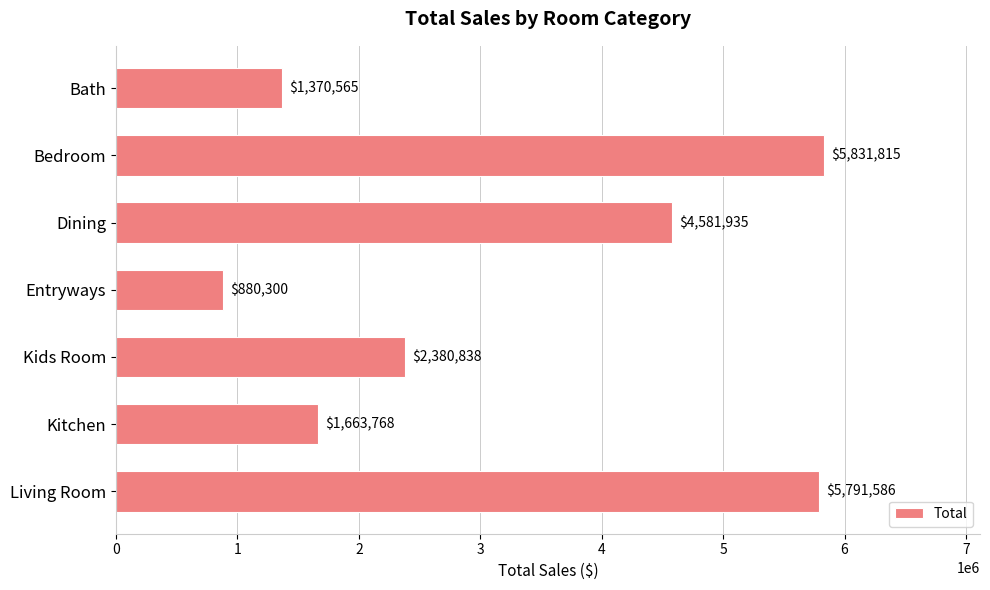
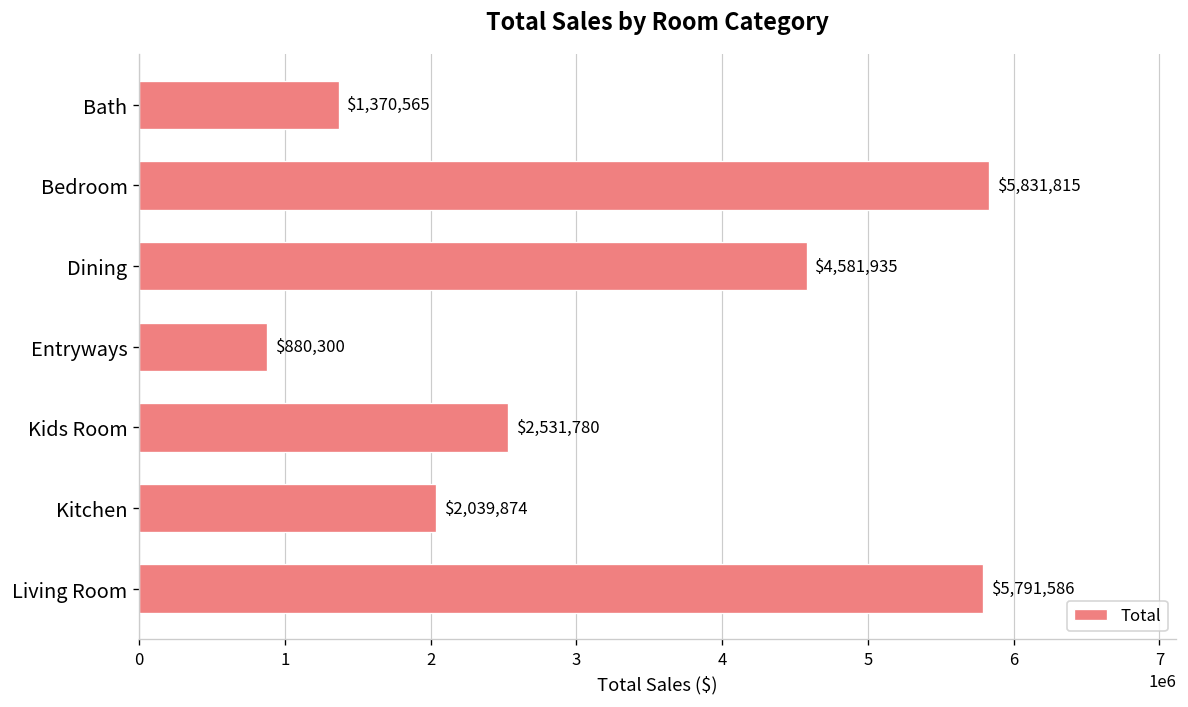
Kids Room: $2,380,838 -> $2,531,780
Kitchen: $1,663,768 -> $2,039,874
